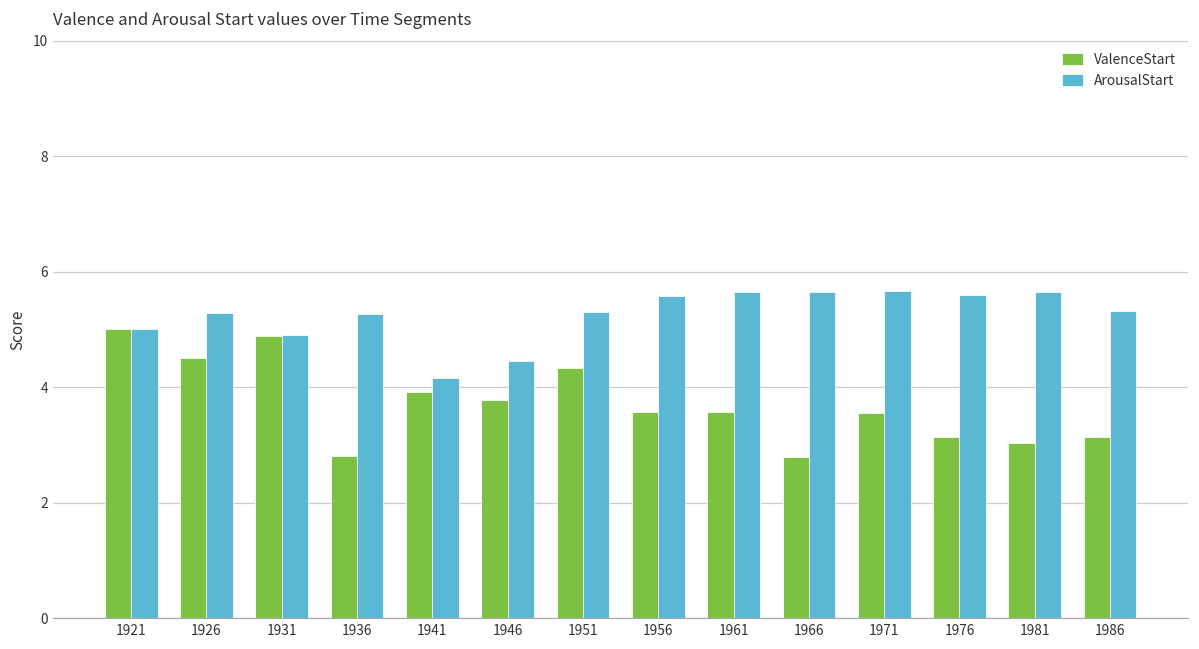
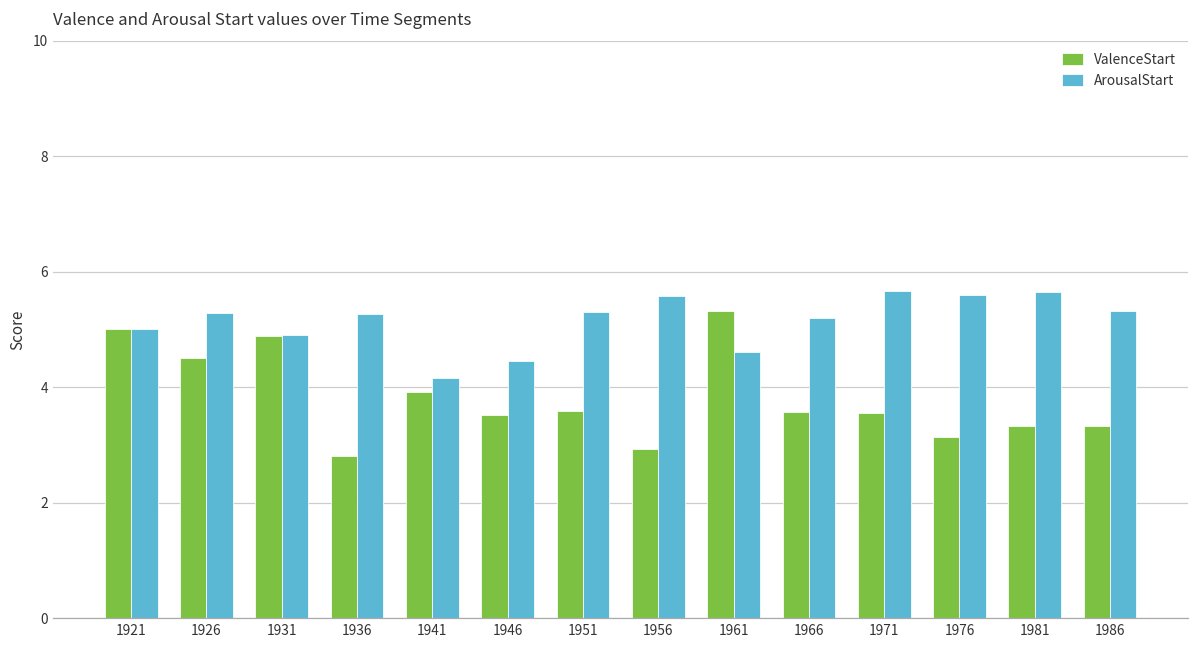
ValenceStart, 1946: 3.8 -> 3.5
ValenceStart, 1951: 4.3 -> 3.6
ValenceStart, 1956: 3.6 -> 2.9
ValenceStart, 1961: 3.6 -> 5.3
ArousalStart, 1961: 5.6 -> 4.6
ValenceStart, 1966: 2.8 -> 3.6
ArousalStart, 1966: 5.6 -> 5.2
ValenceStart, 1981: 3.0 -> 3.3
ValenceStart, 1986: 3.1 -> 3.3
